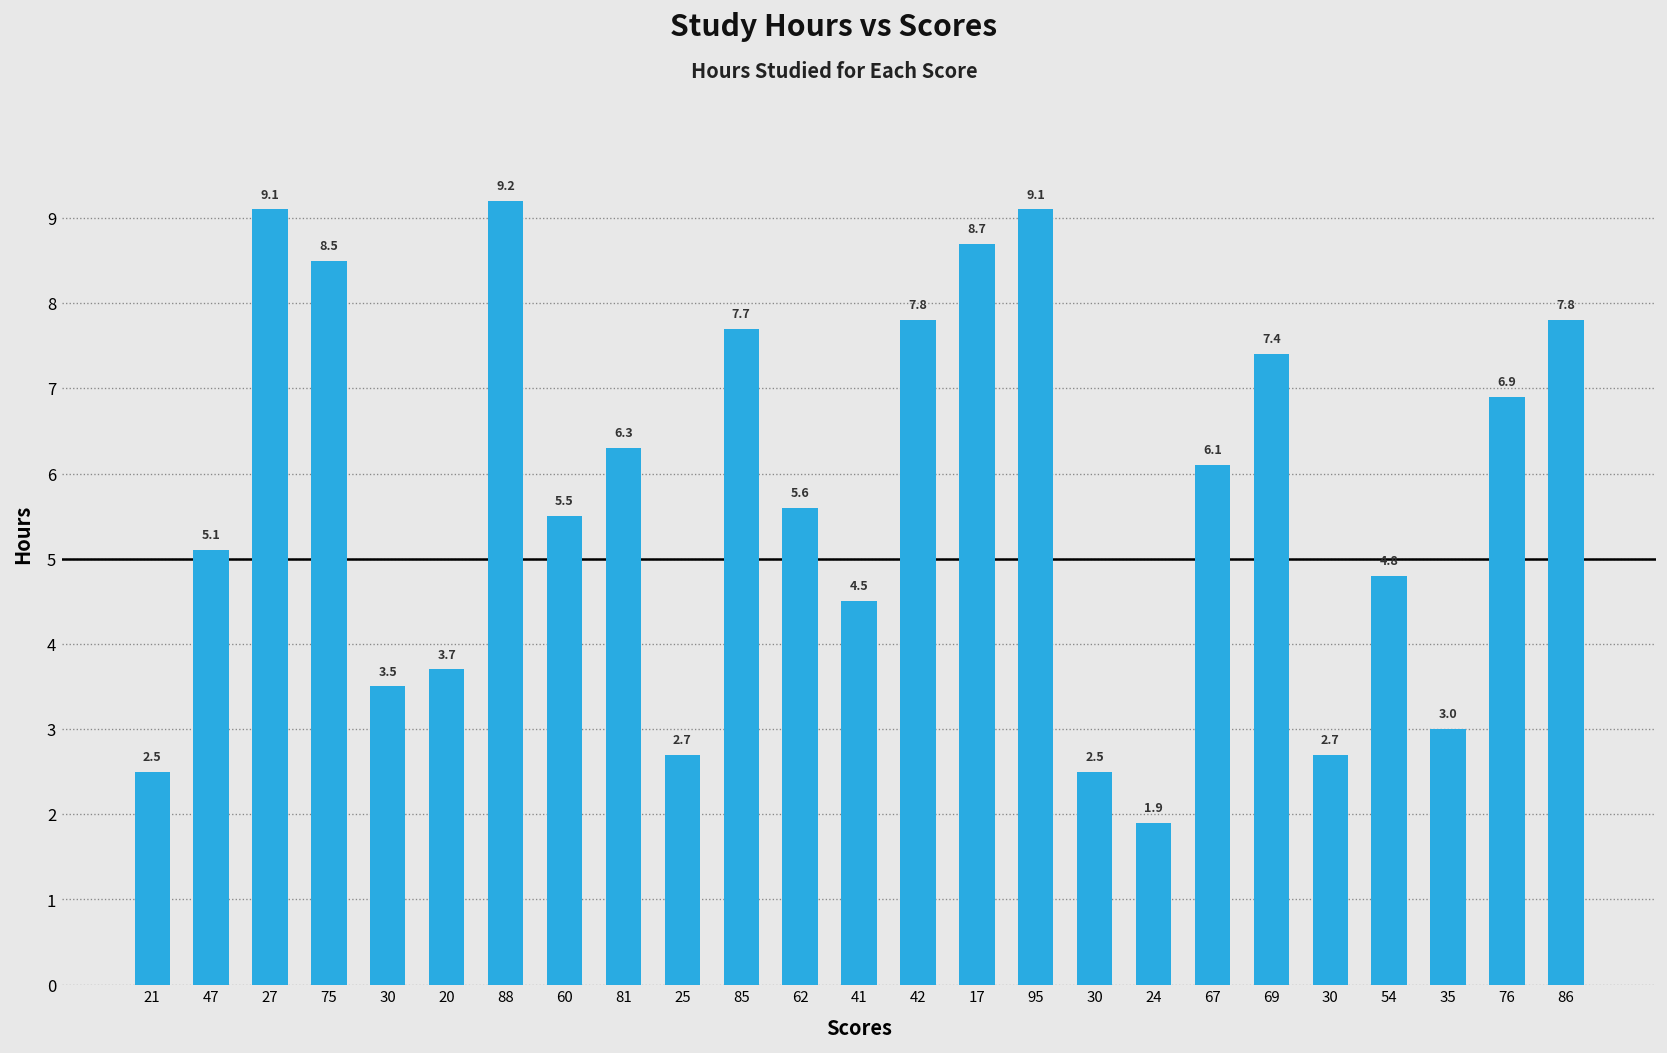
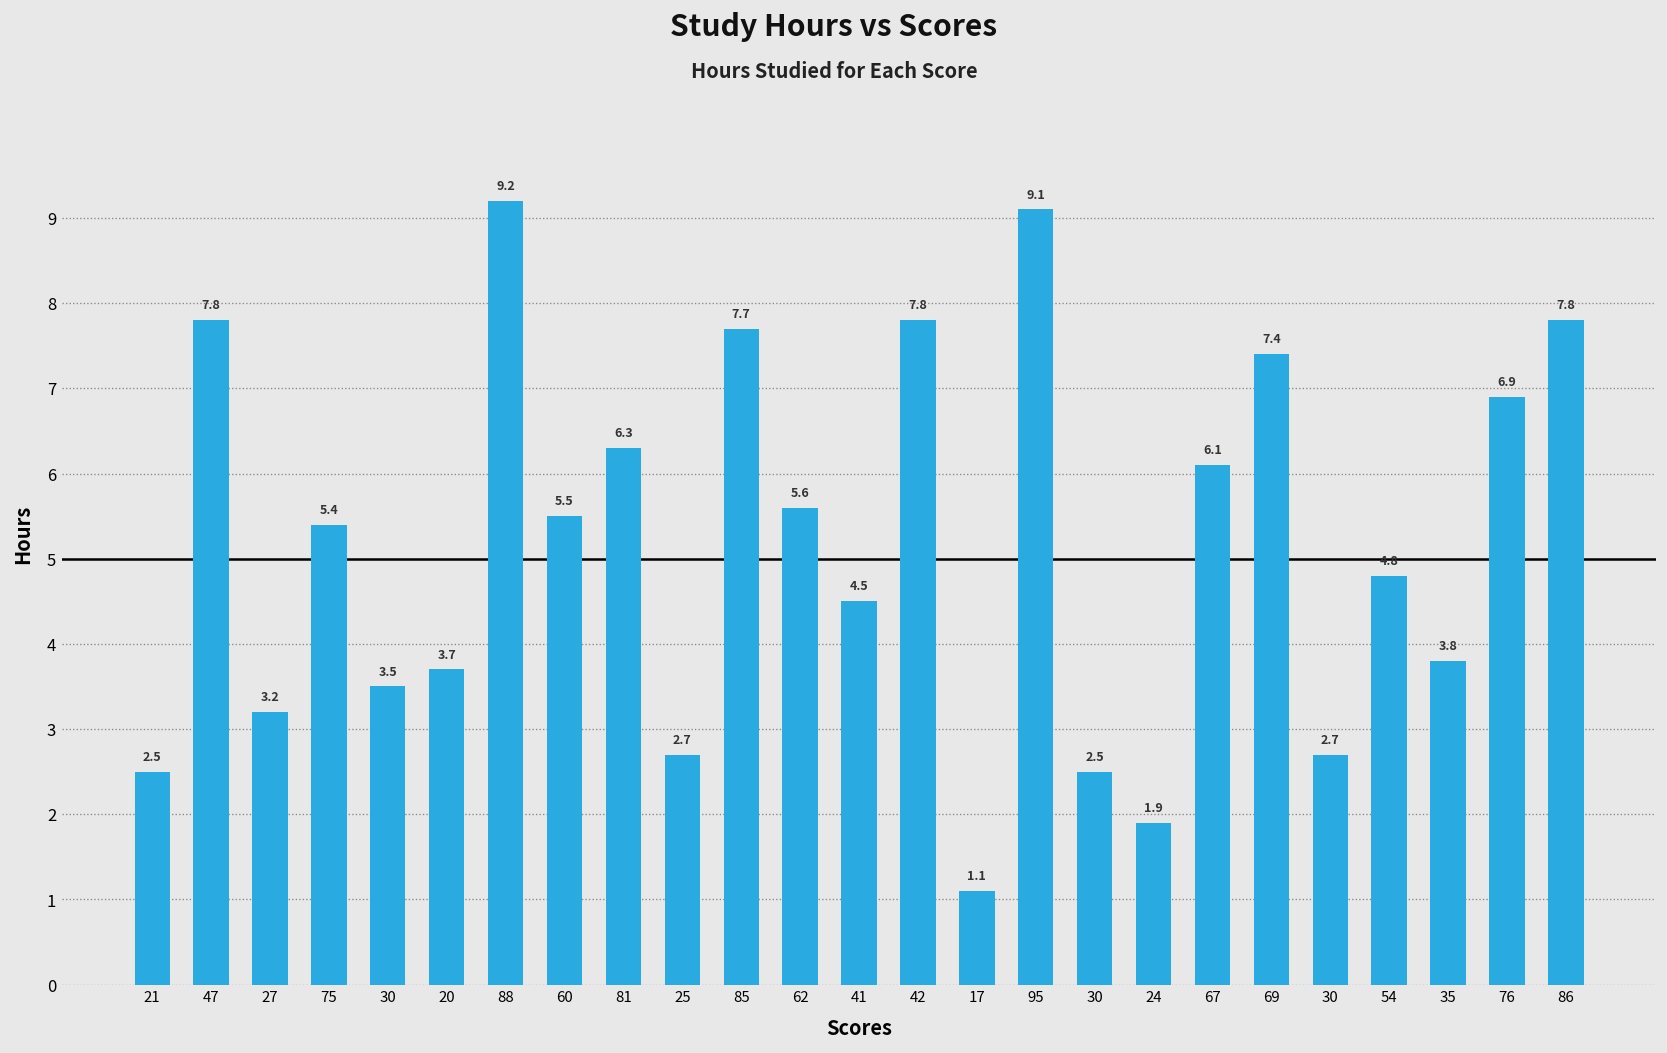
47: 5.1 -> 7.8
27: 9.1 -> 3.2
75: 8.5 -> 5.4
17: 8.7 -> 1.1
35: 3.0 -> 3.8
